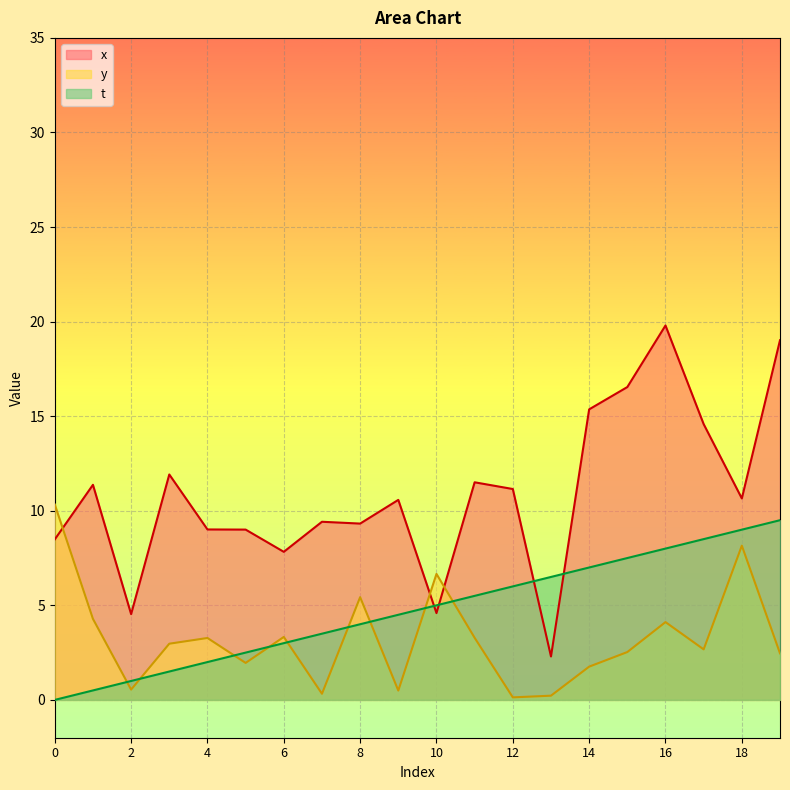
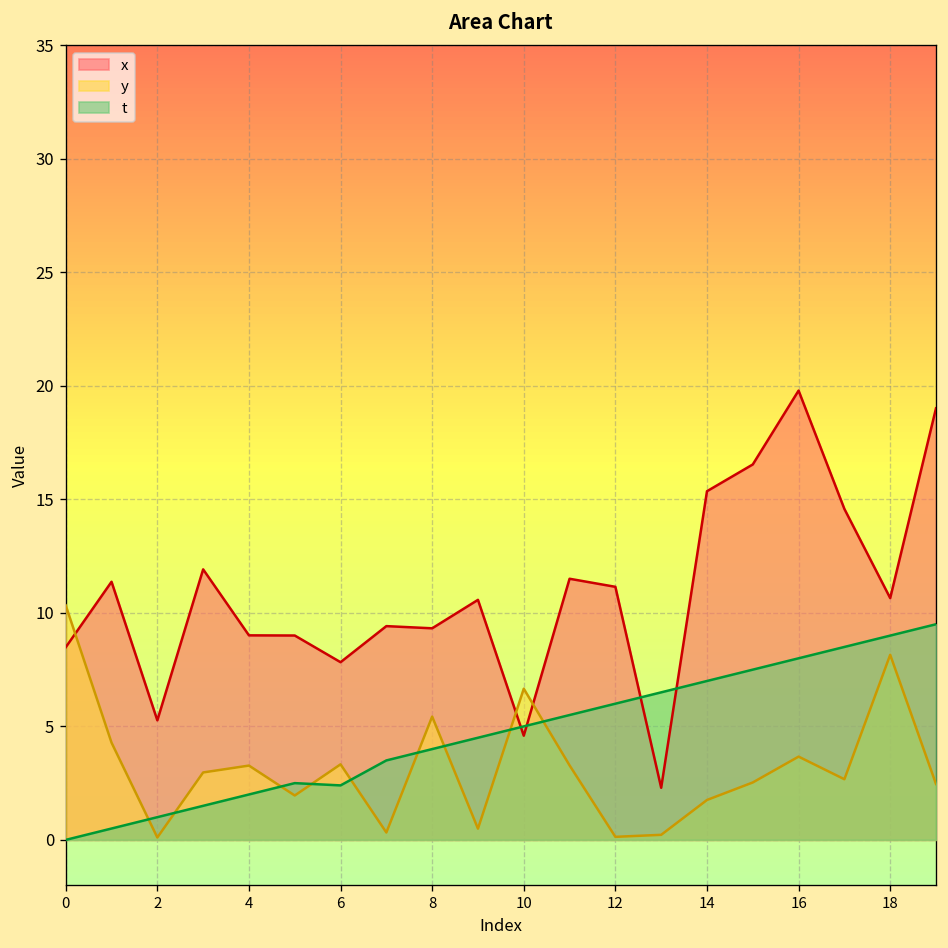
x, 2: 4.5 -> 5.3
y, 2: 0.5 -> 0.1
t, 6: 3.0 -> 2.4
y, 16: 4.1 -> 3.7
